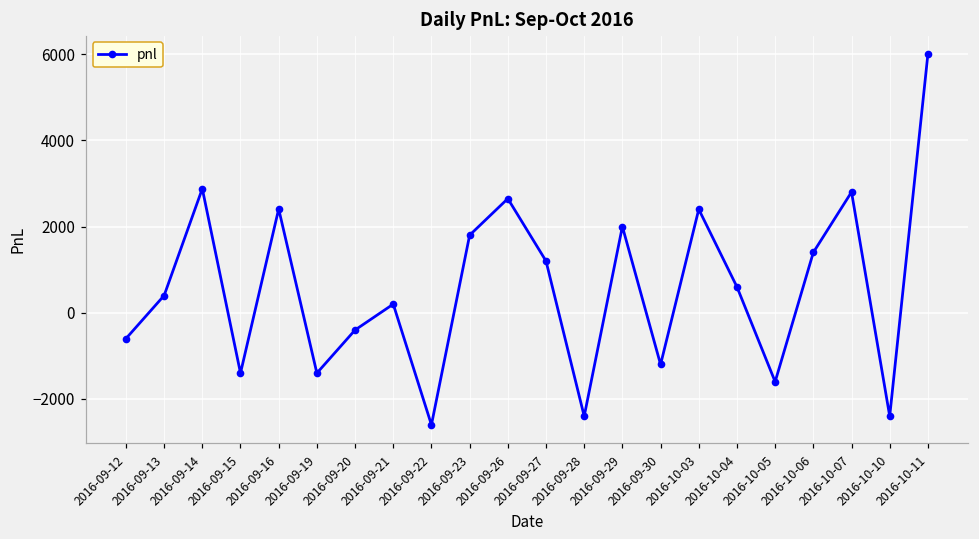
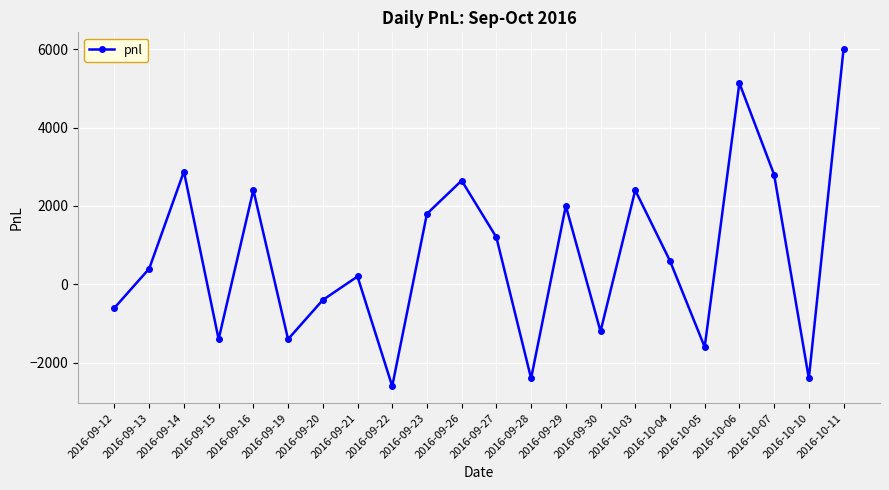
2016-10-06: 1400 -> 5100
